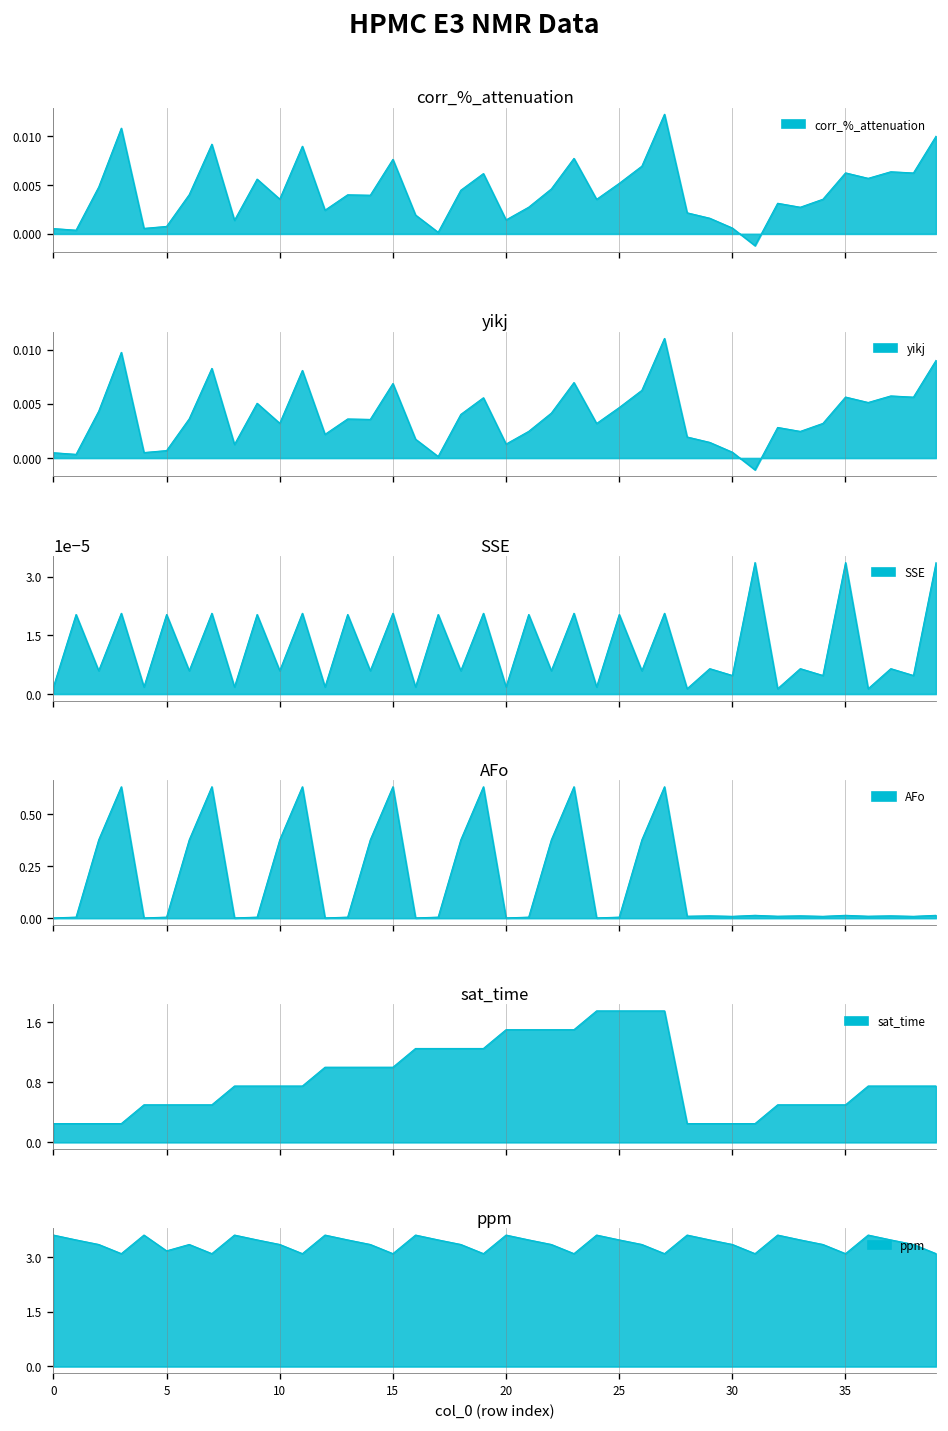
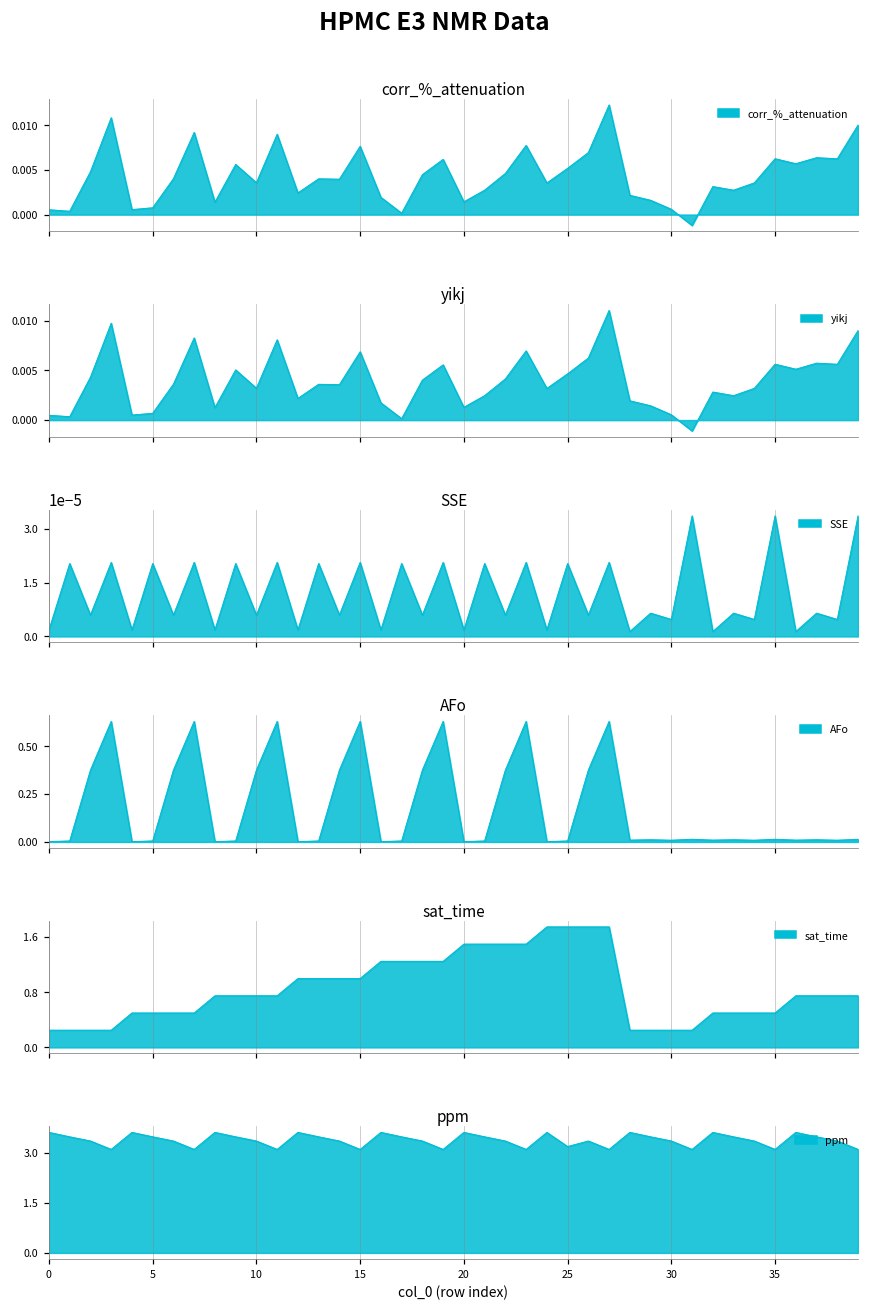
ppm, 5: 3.2 -> 3.5
ppm, 25: 3.5 -> 3.2
